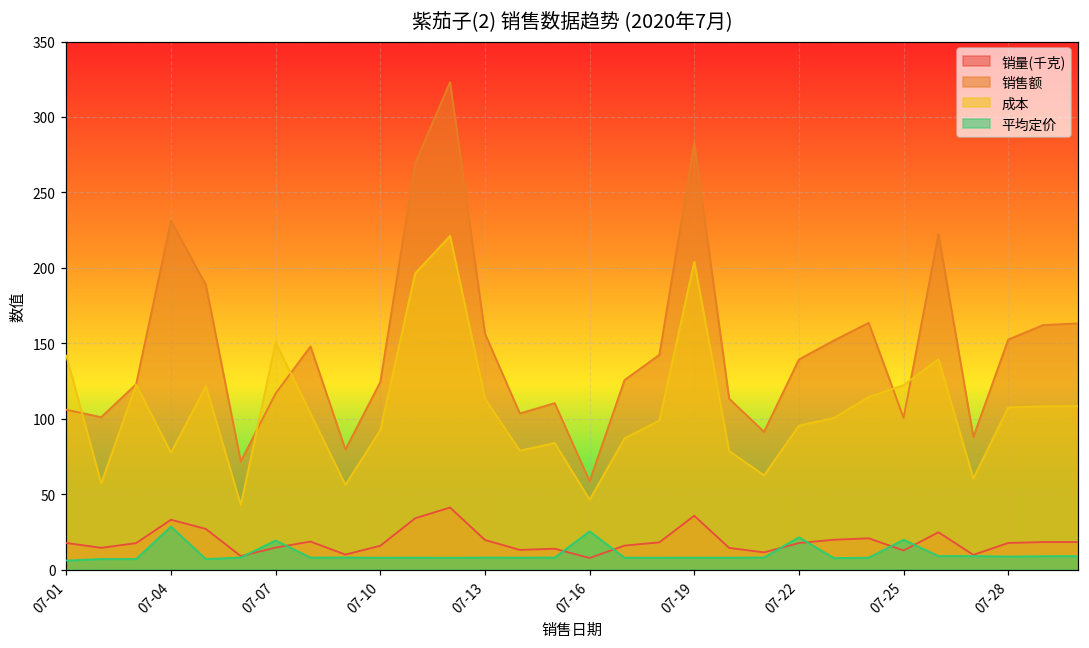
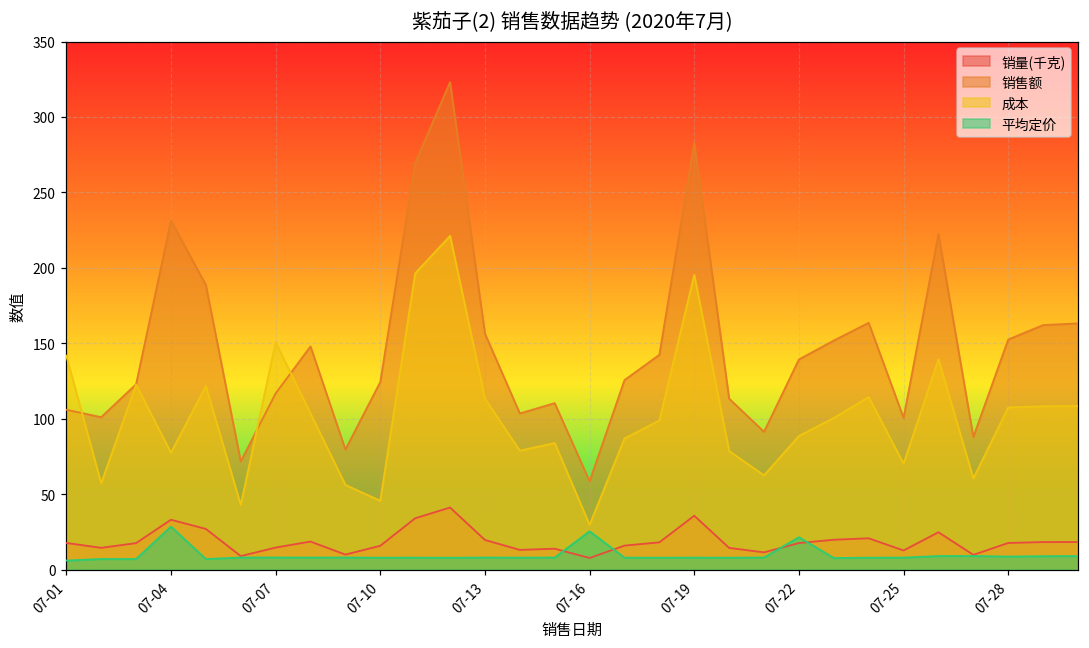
平均定价, 07-07: 19 -> 8
成本, 07-10: 92 -> 46
成本, 07-16: 46 -> 30
成本, 07-19: 204 -> 195
成本, 07-22: 95 -> 89
成本, 07-25: 122 -> 70
平均定价, 07-25: 20 -> 8
